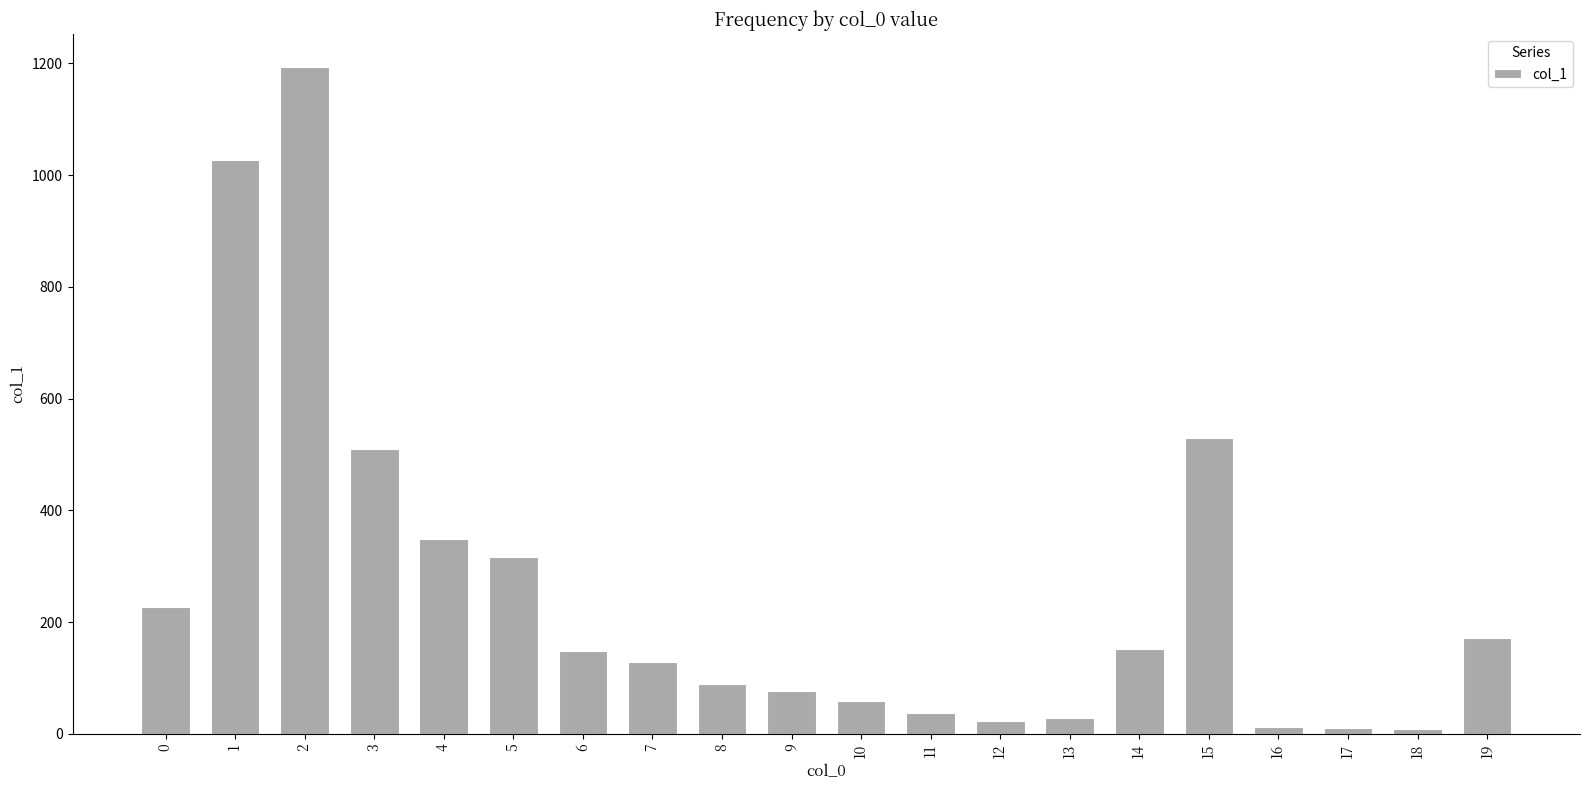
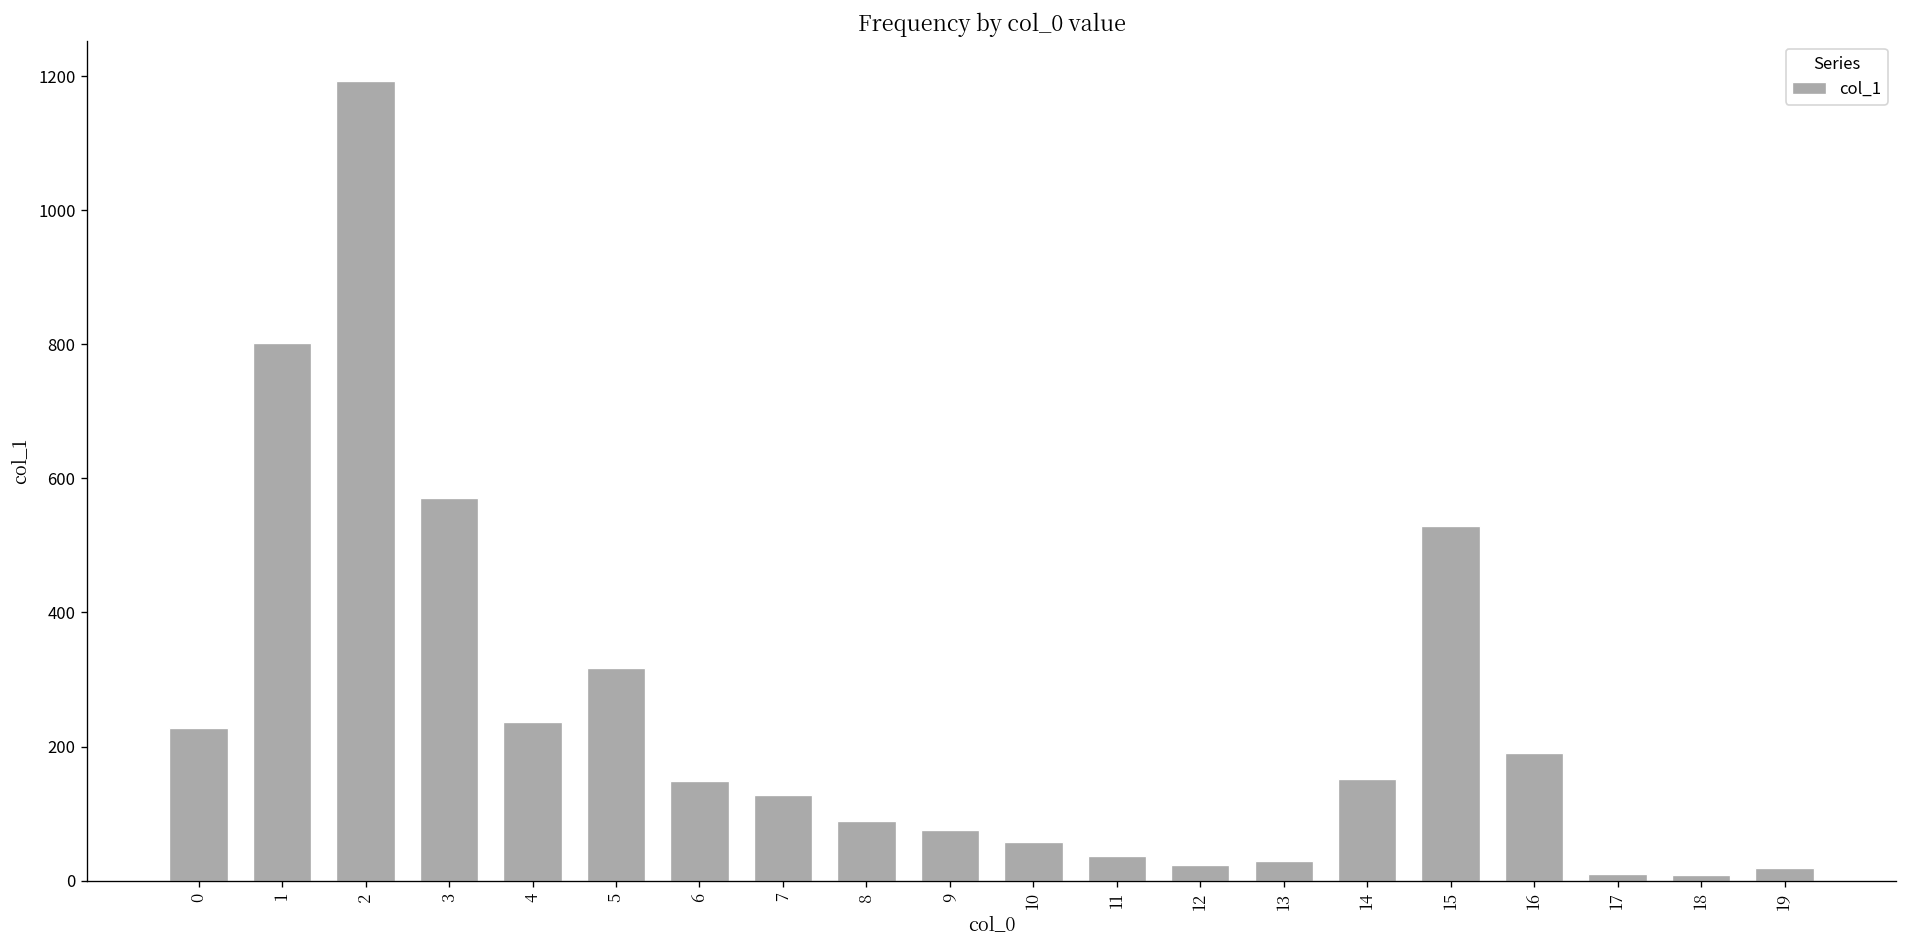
1: 1030 -> 800
3: 510 -> 570
4: 350 -> 240
16: 10 -> 190
19: 170 -> 20
